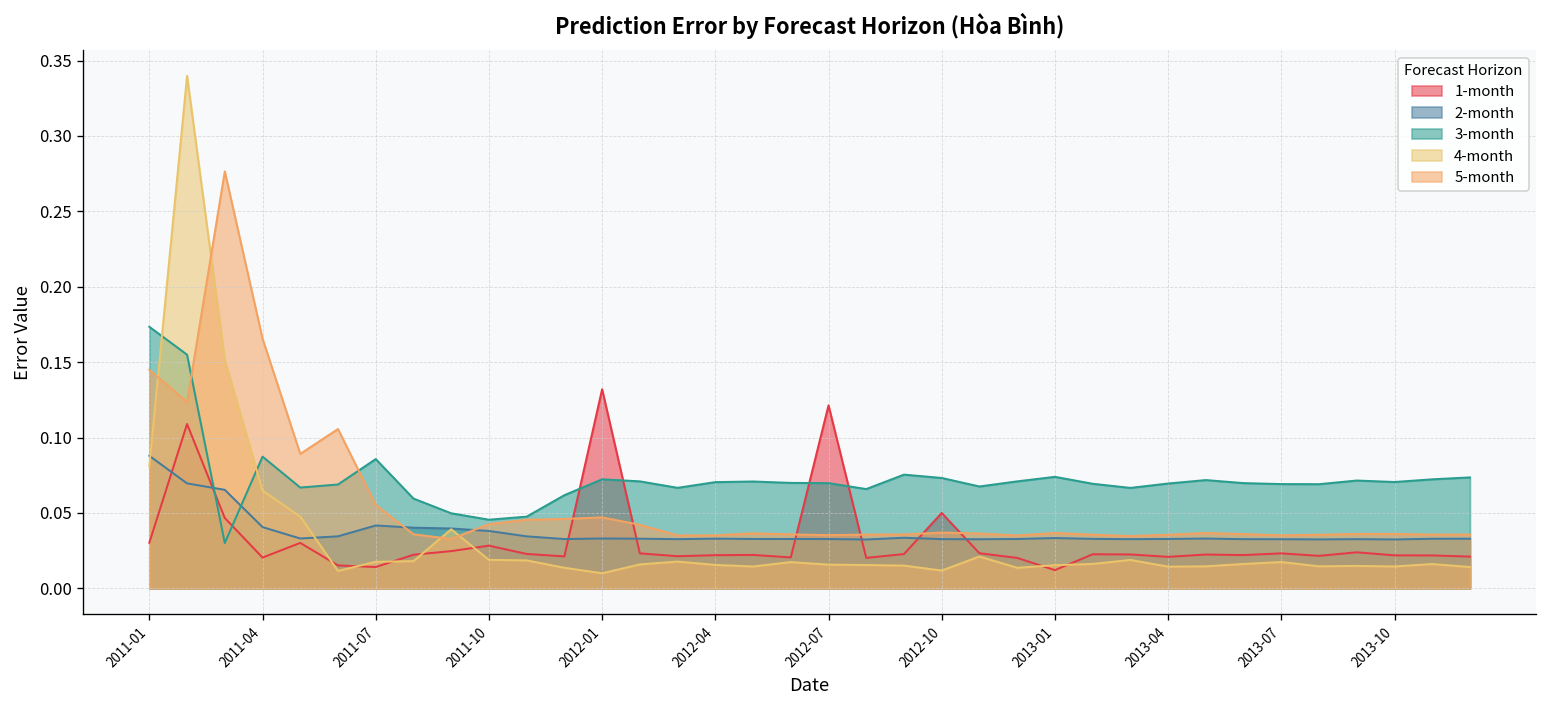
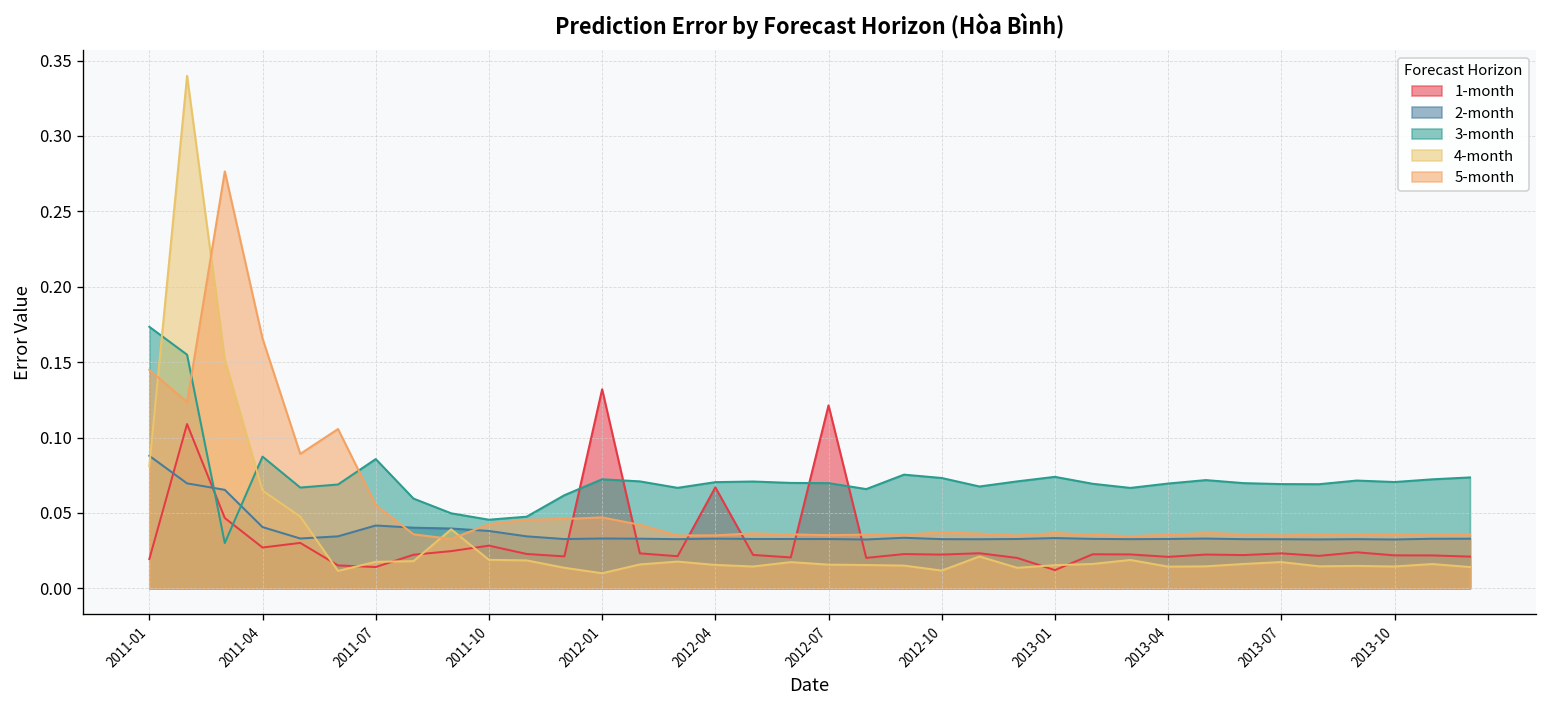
1-month, 2011-01: 0.030 -> 0.019
1-month, 2011-04: 0.020 -> 0.027
1-month, 2012-04: 0.022 -> 0.067
1-month, 2012-10: 0.050 -> 0.022
